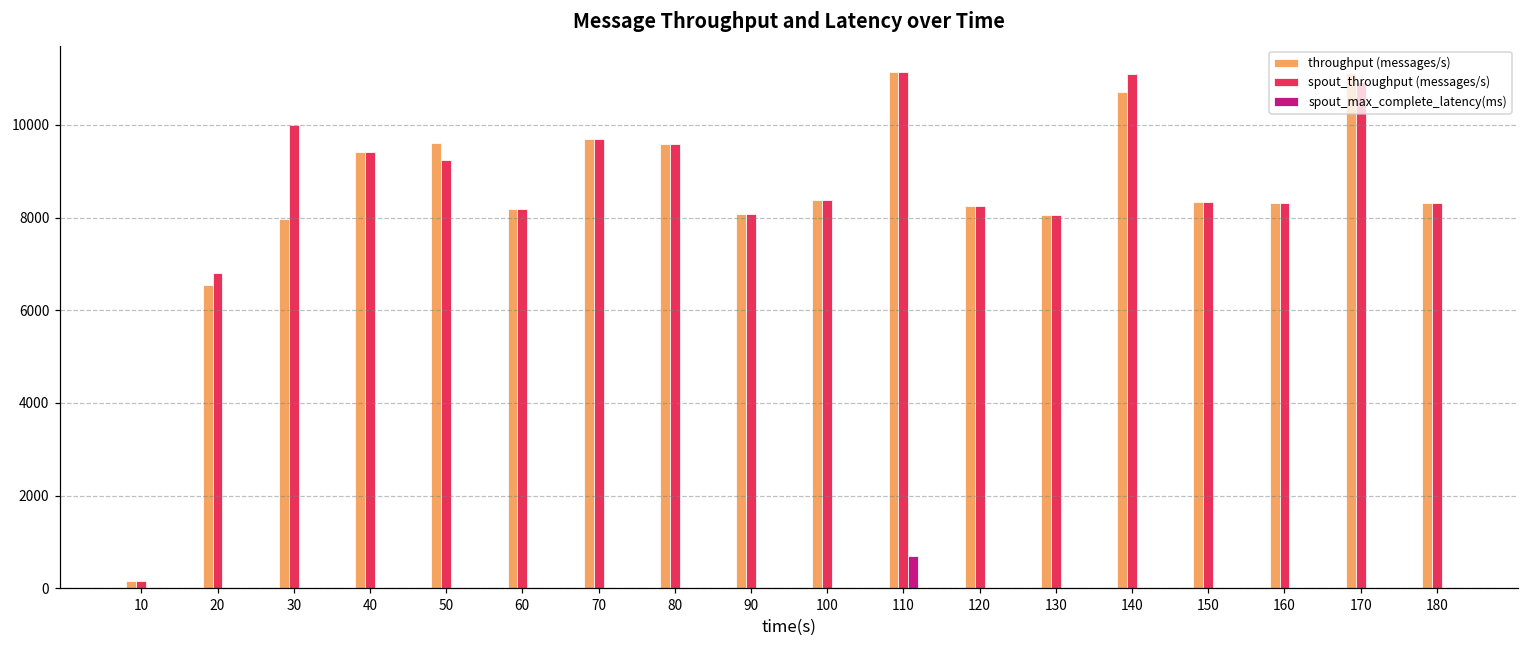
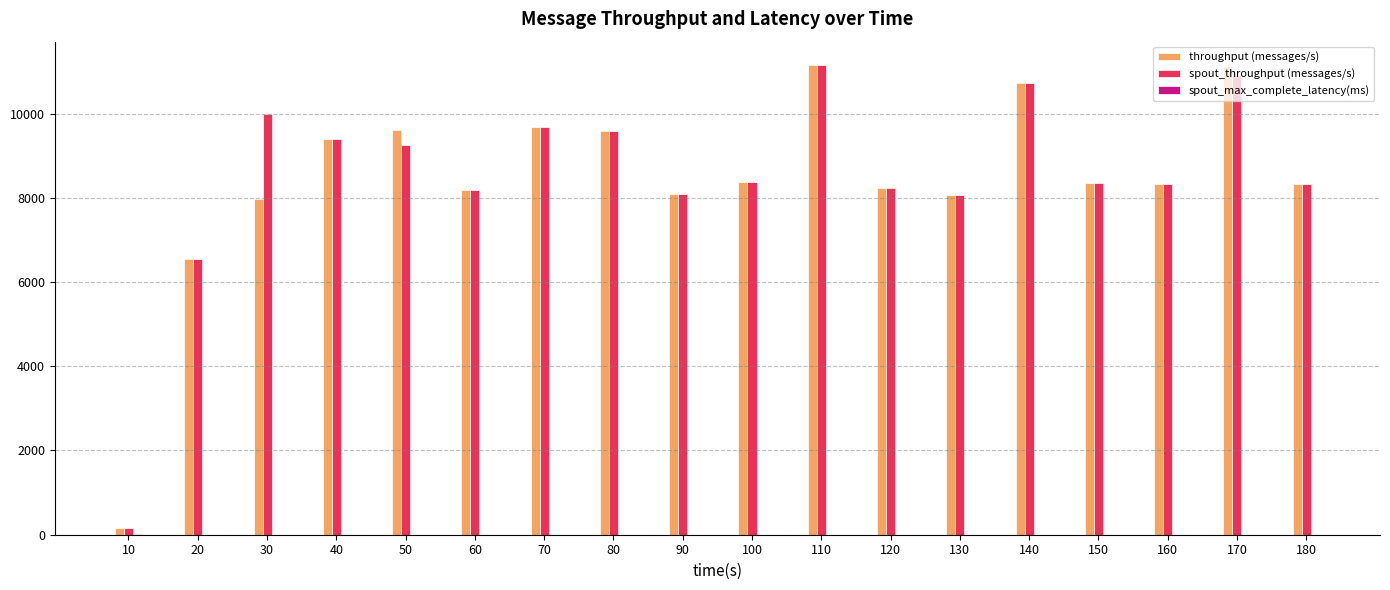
spout_throughput (messages/s), 20: 6800 -> 6600
spout_max_complete_latency(ms), 110: 700 -> 0
spout_throughput (messages/s), 140: 11100 -> 10700
